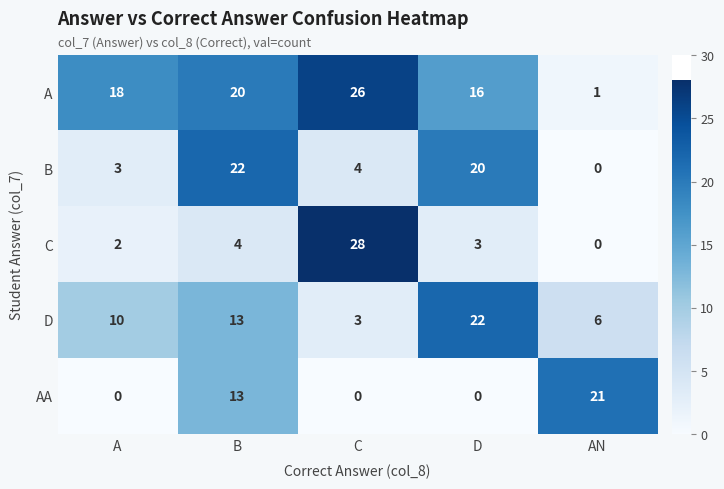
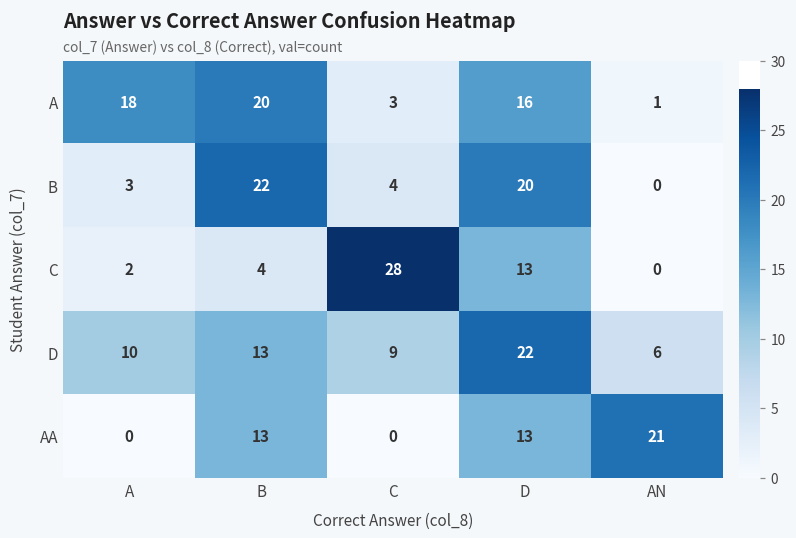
A, C: 26 -> 3
C, D: 3 -> 13
D, C: 3 -> 9
AA, D: 0 -> 13
